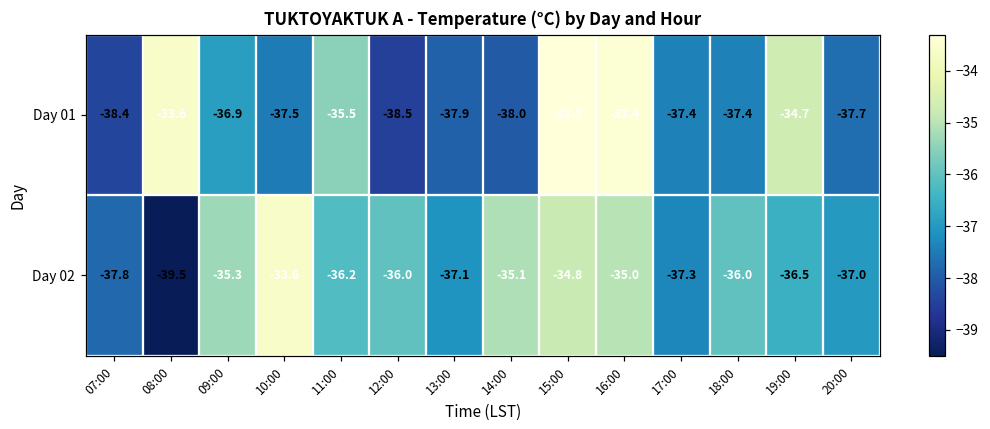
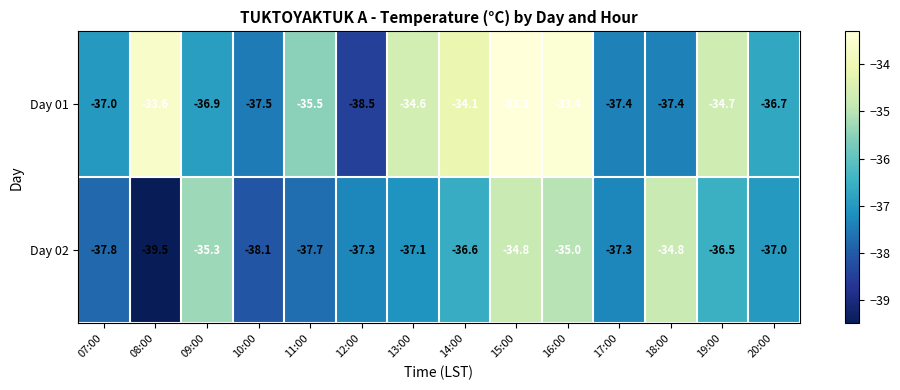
Day 01, 07:00: -38.4 -> -37.0
Day 01, 13:00: -37.9 -> -34.6
Day 01, 14:00: -38.0 -> -34.1
Day 01, 20:00: -37.7 -> -36.7
Day 02, 10:00: -33.6 -> -38.1
Day 02, 11:00: -36.2 -> -37.7
Day 02, 12:00: -36.0 -> -37.3
Day 02, 14:00: -35.1 -> -36.6
Day 02, 18:00: -36.0 -> -34.8
